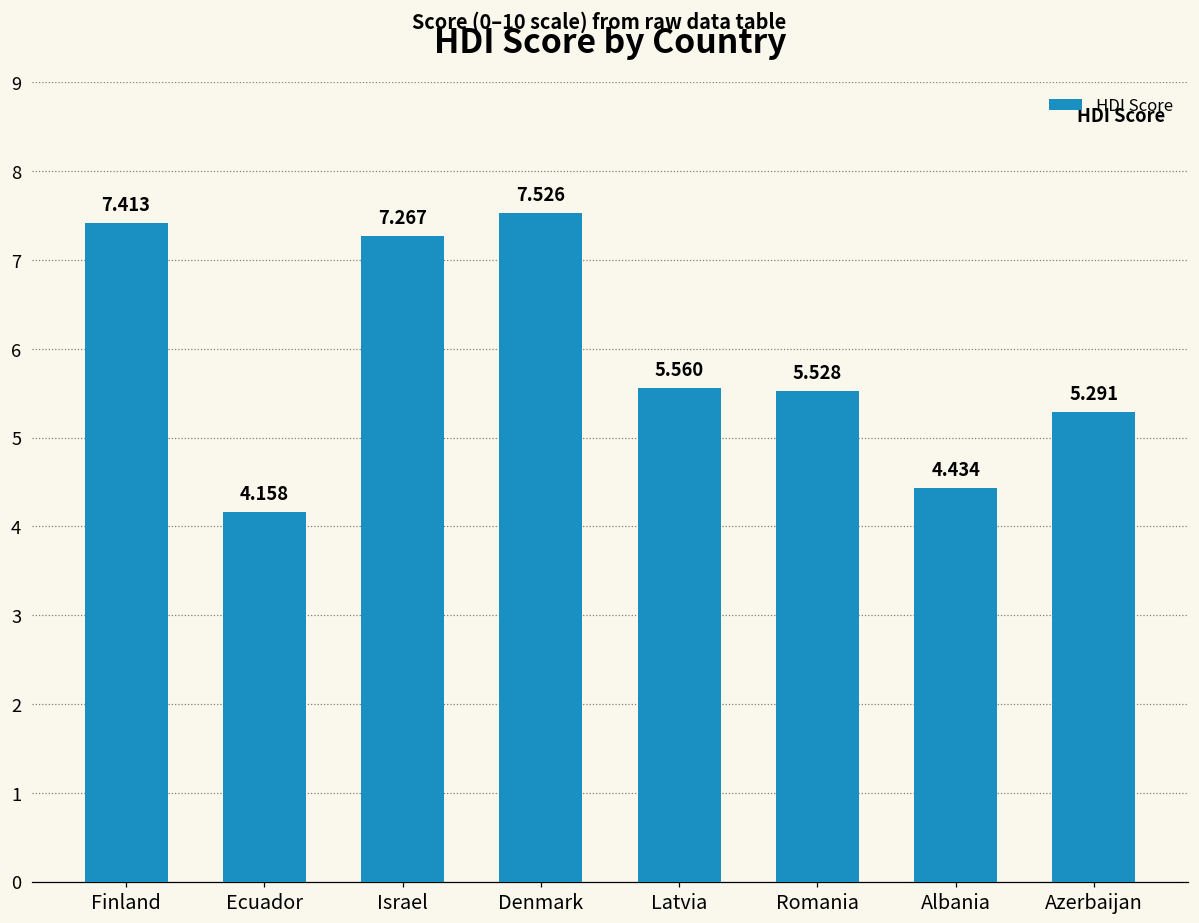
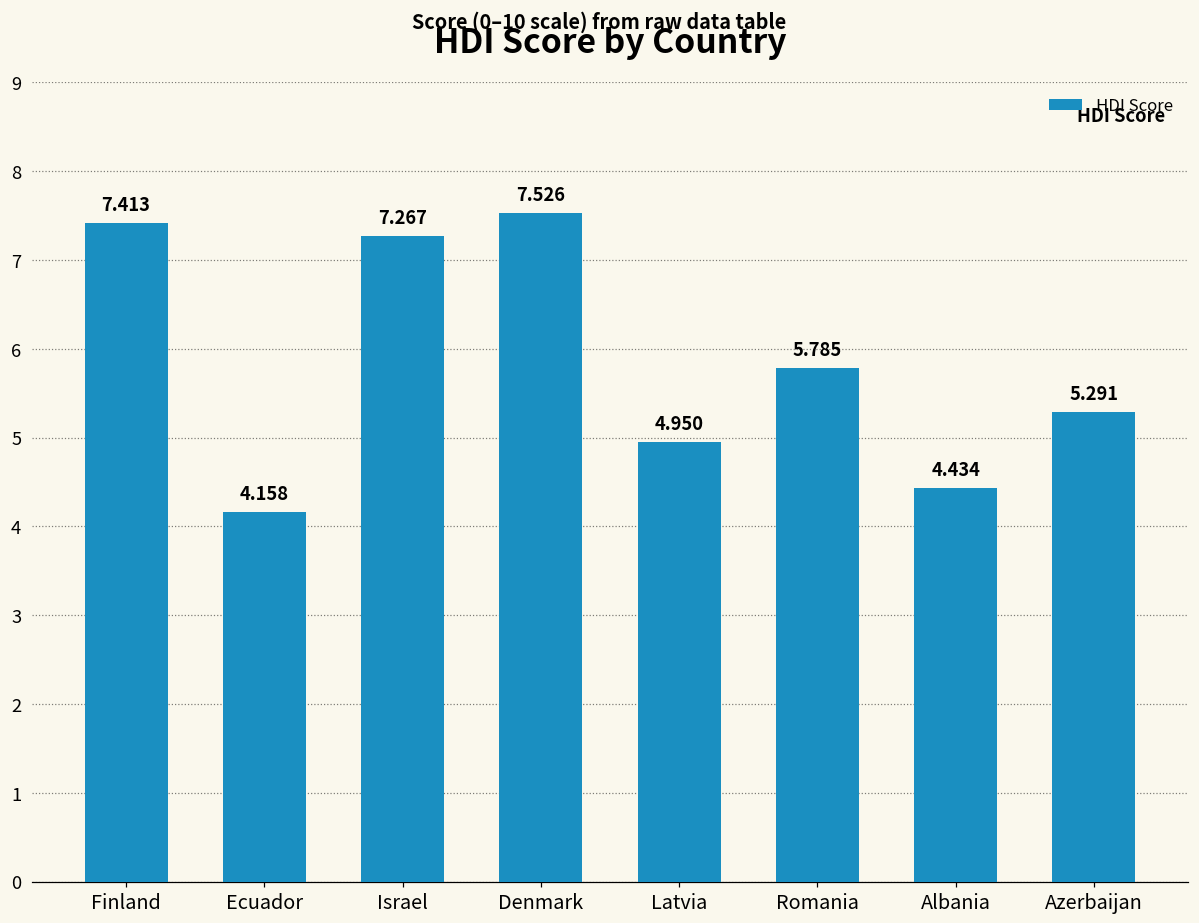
Latvia: 5.560 -> 4.950
Romania: 5.528 -> 5.785
